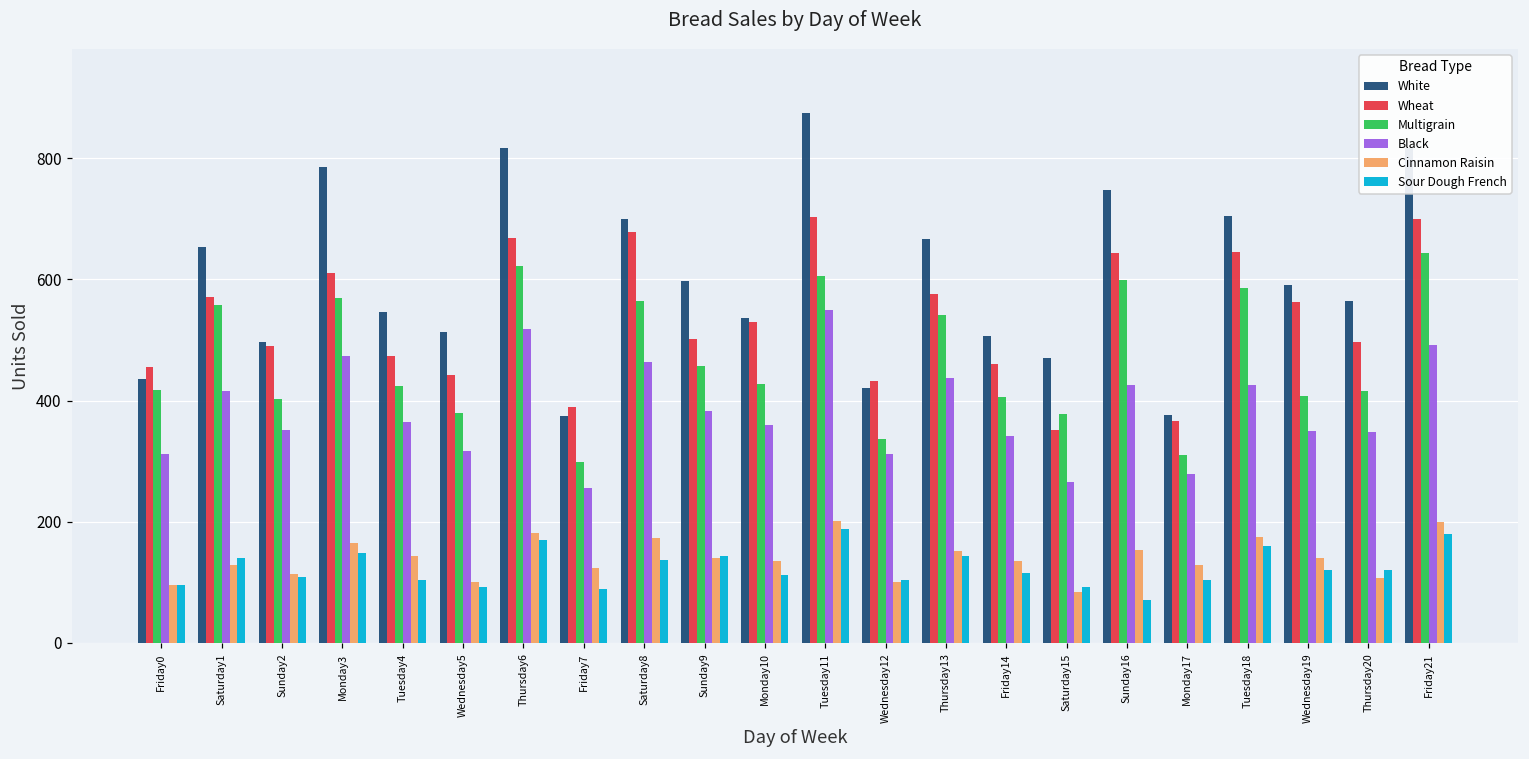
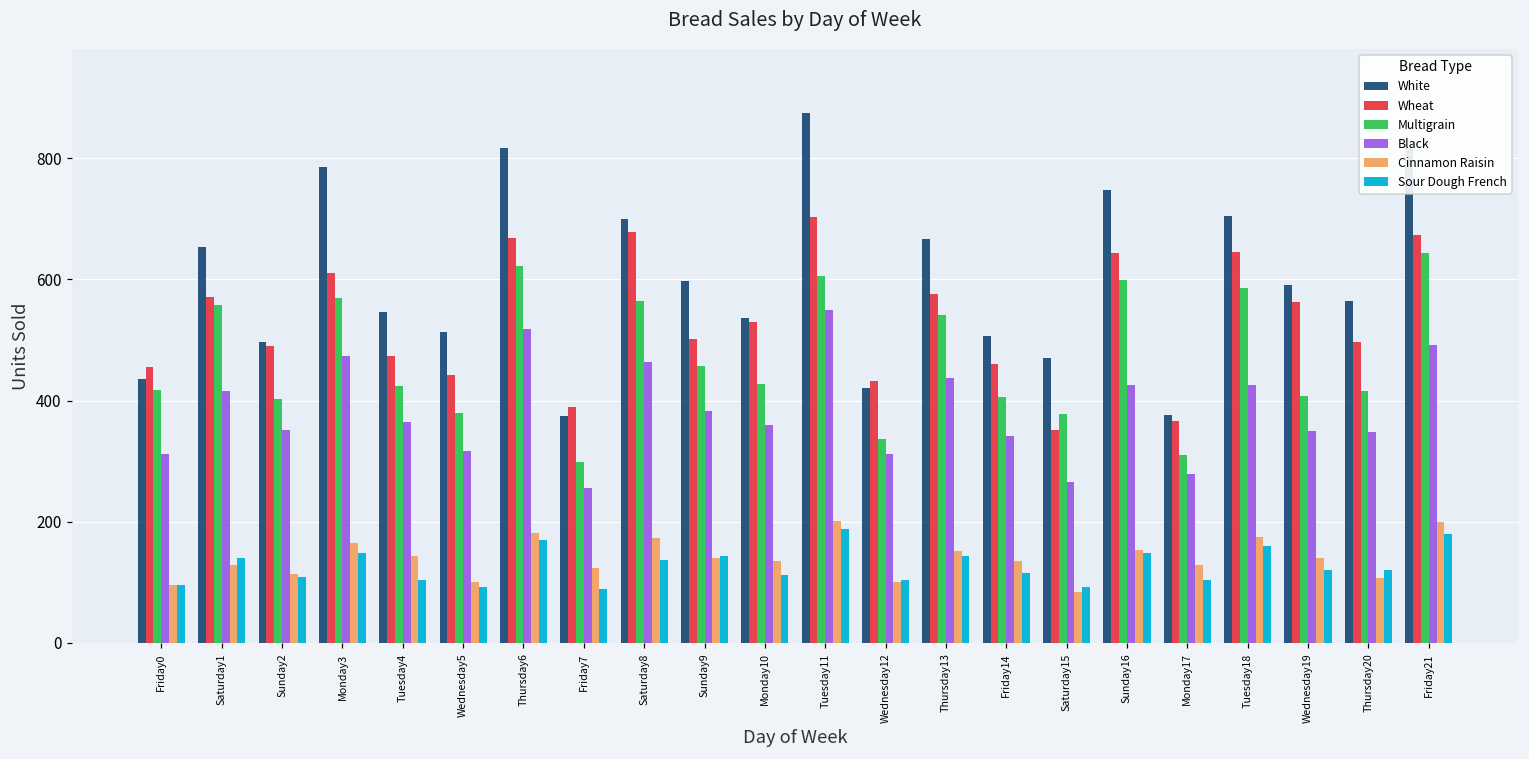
Sour Dough French, Sunday16: 70 -> 150
Wheat, Friday21: 700 -> 670
